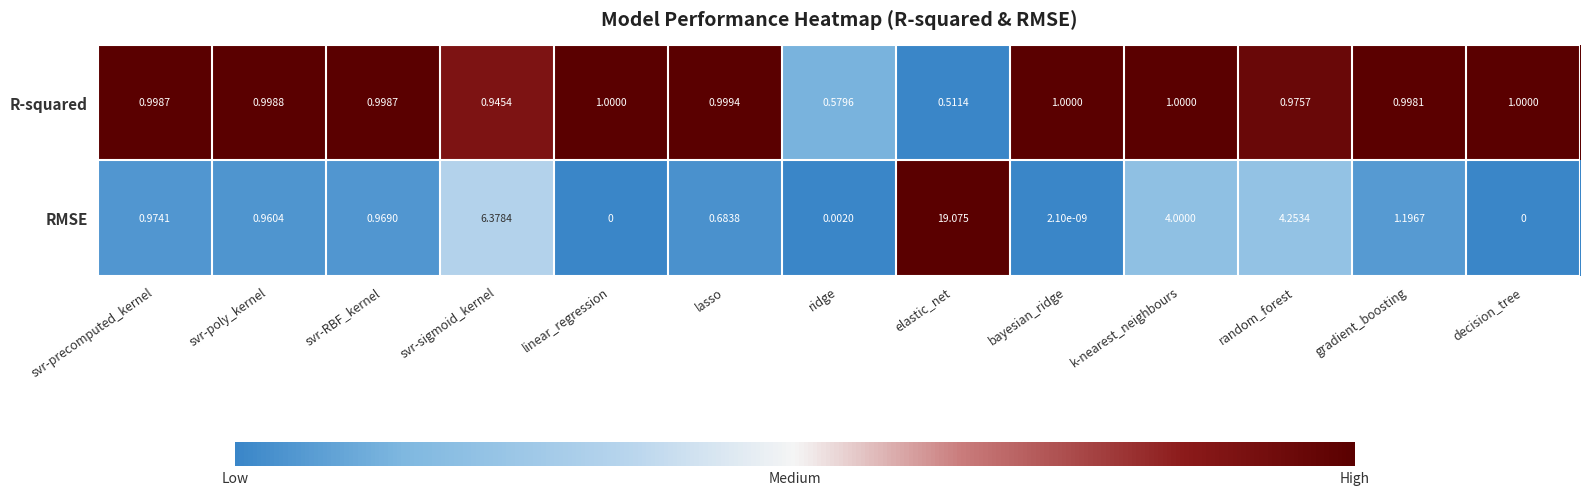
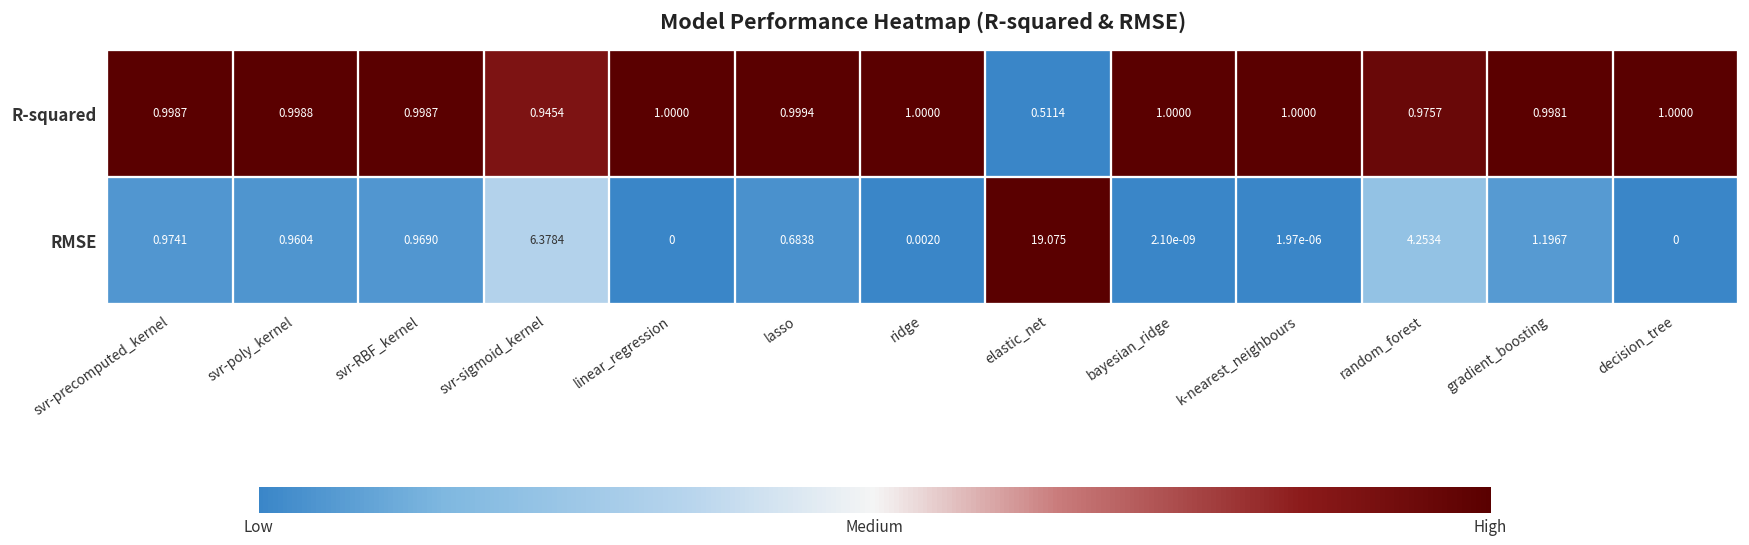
R-squared, ridge: 0.5796 -> 1.0000
RMSE, k-nearest_neighbours: 4.0000 -> 1.97e-06
